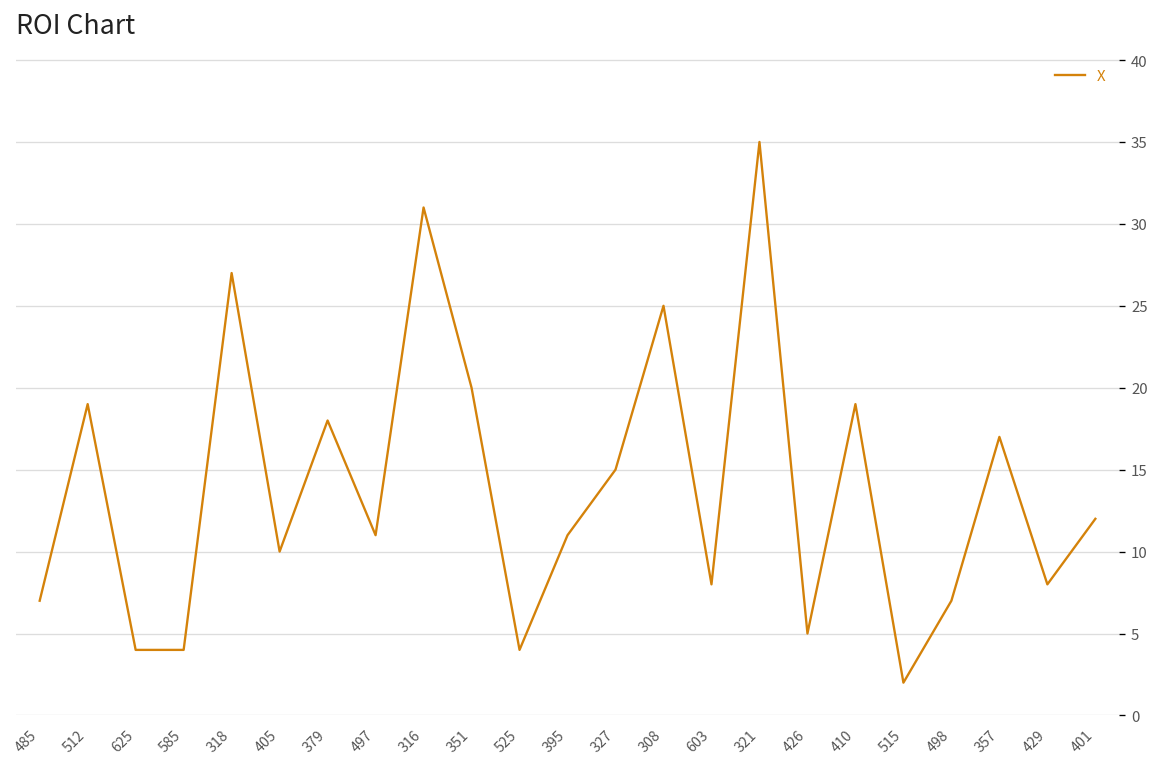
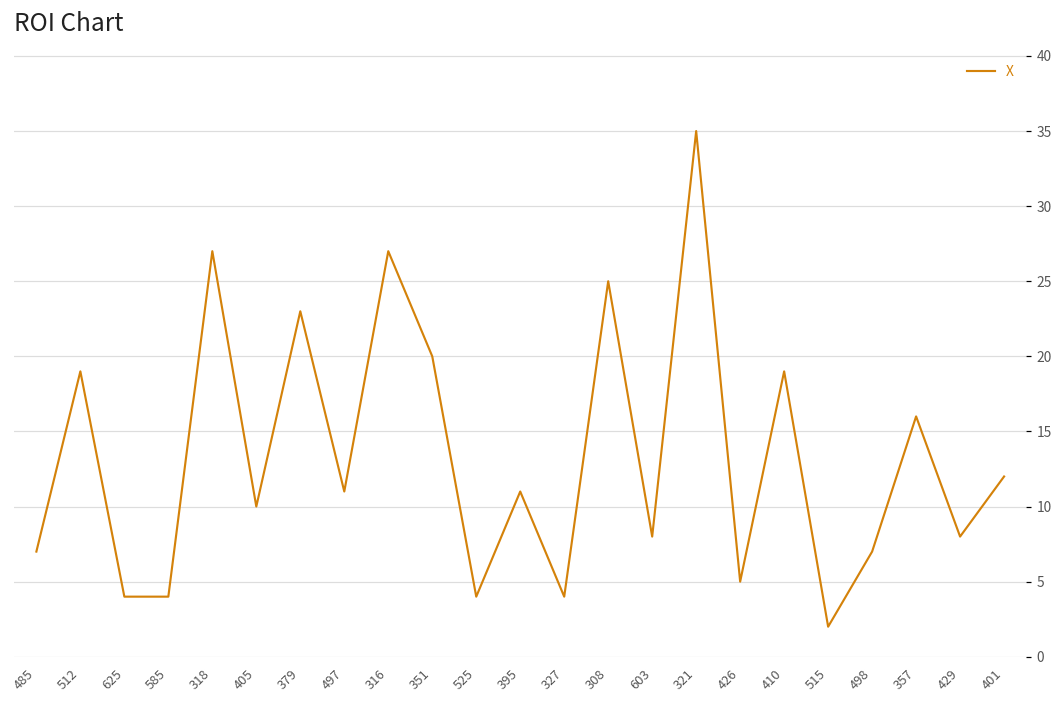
379: 18 -> 23
316: 31 -> 27
327: 15 -> 4
357: 17 -> 16
